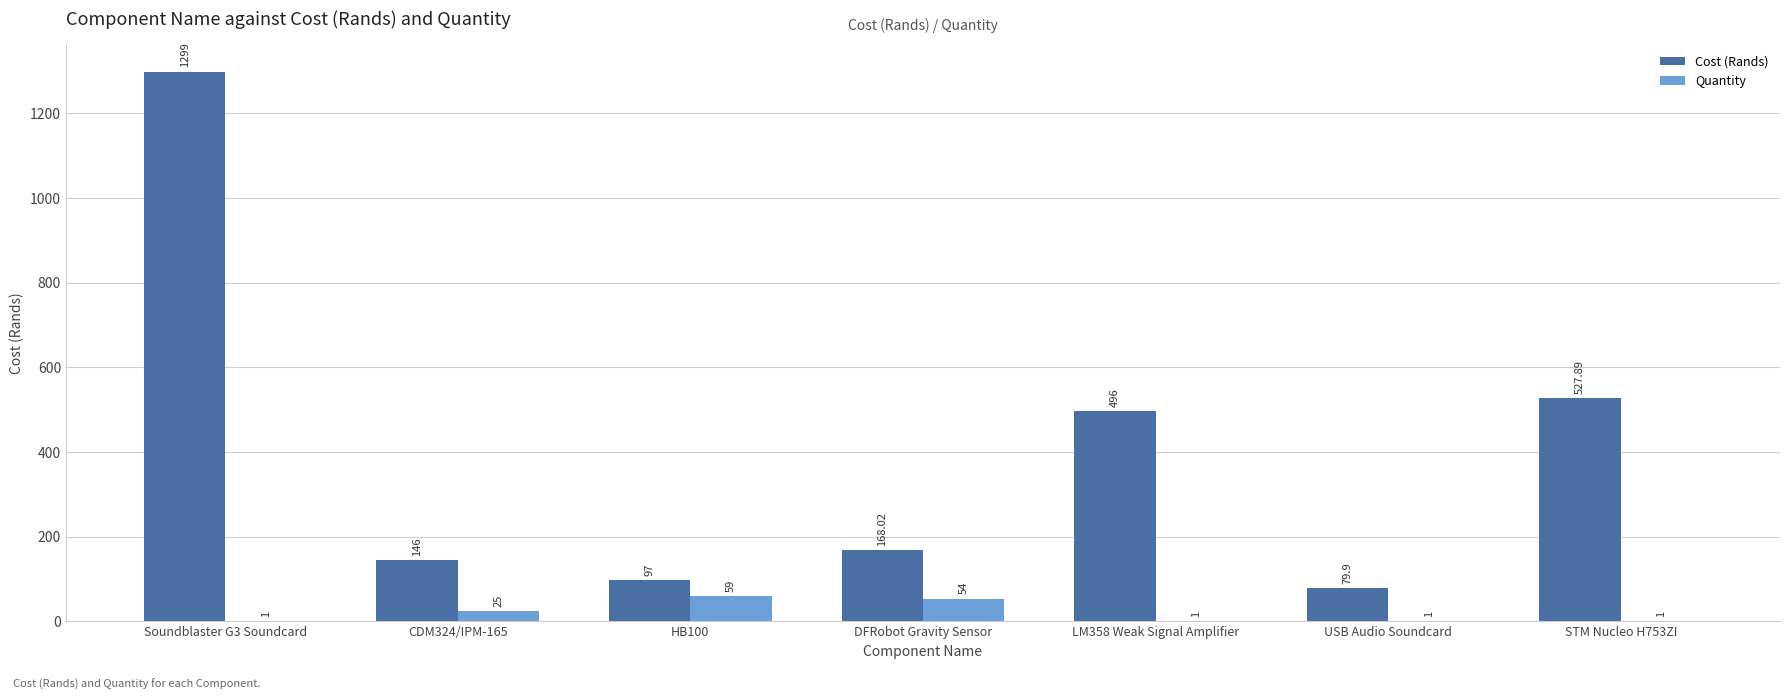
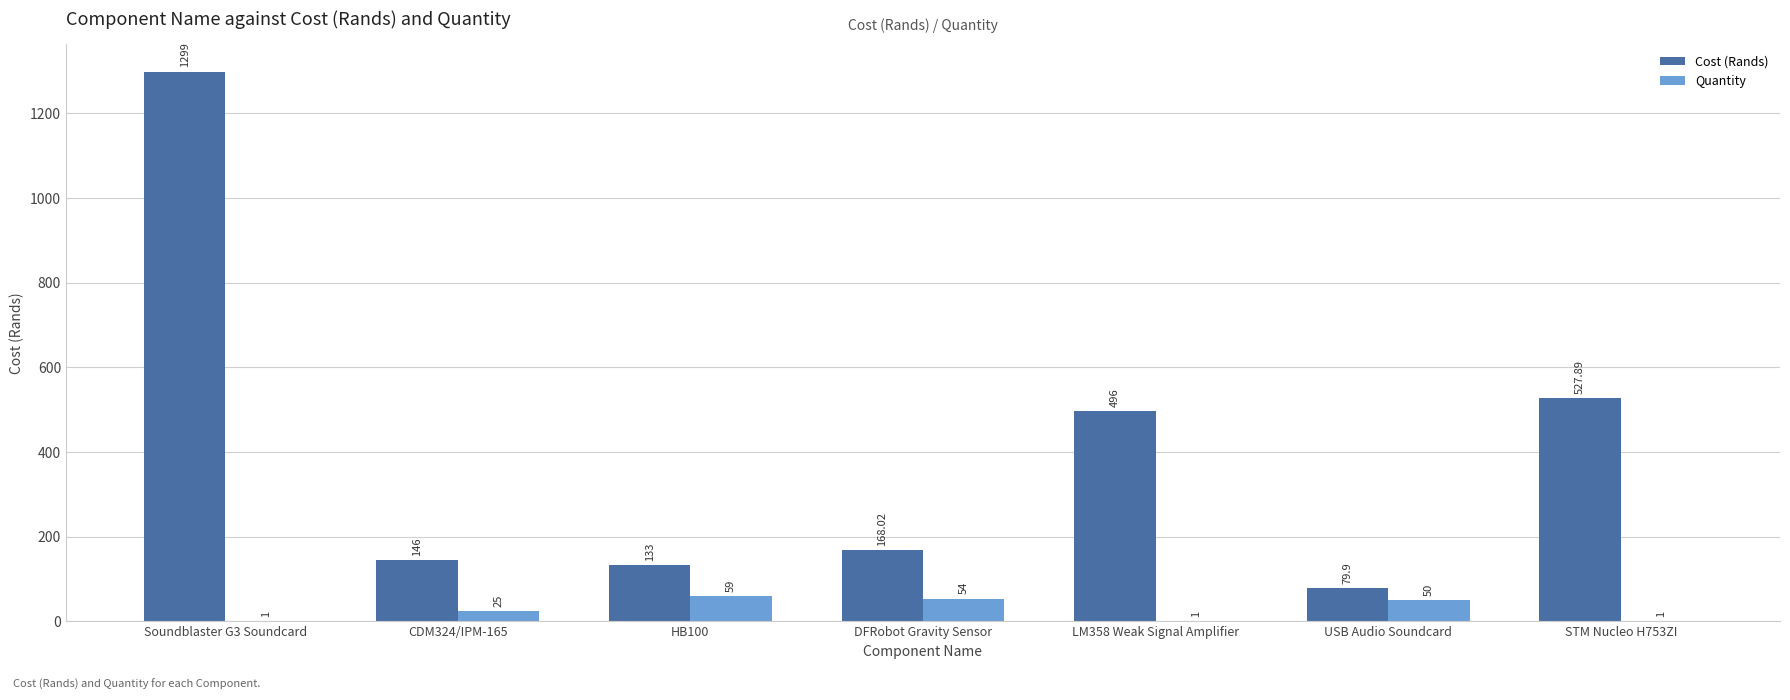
Cost (Rands), HB100: 97 -> 133
Quantity, USB Audio Soundcard: 1 -> 50
